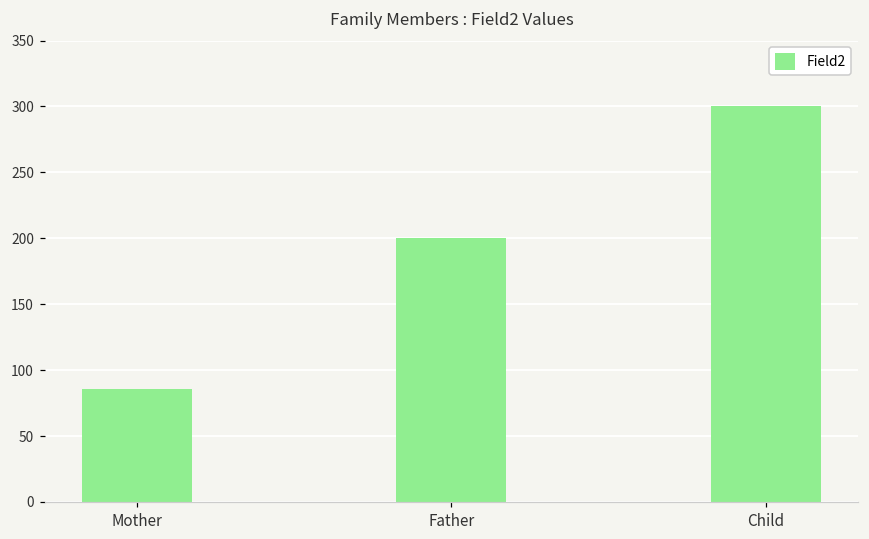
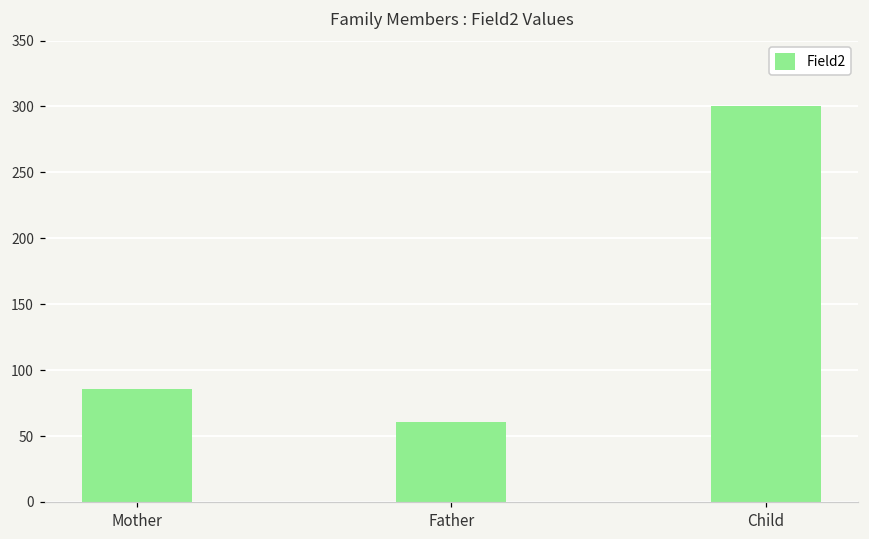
Father: 200 -> 61
